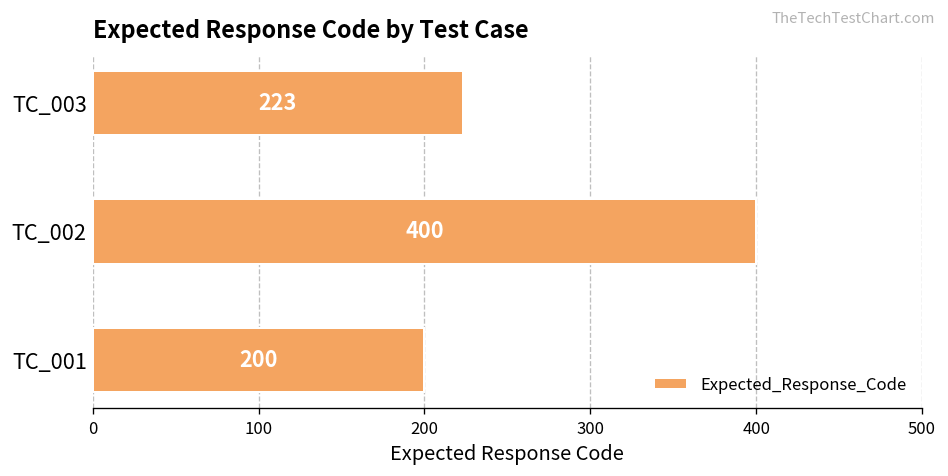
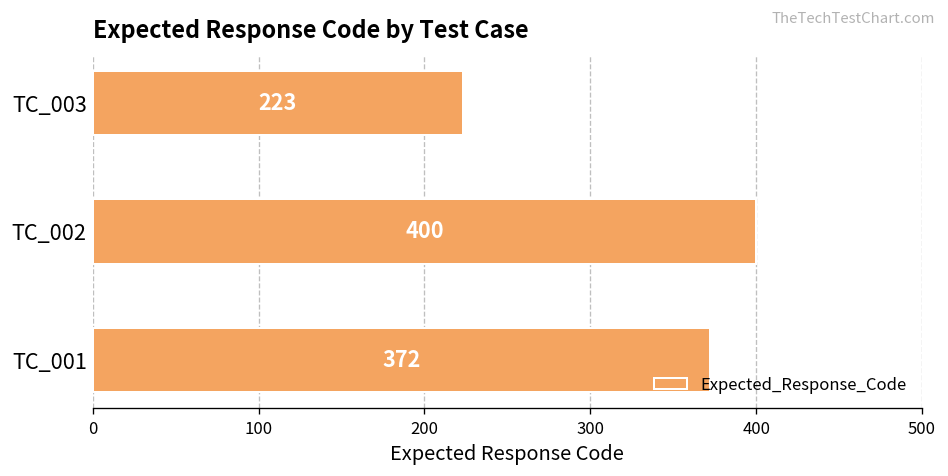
TC_001: 200 -> 372
